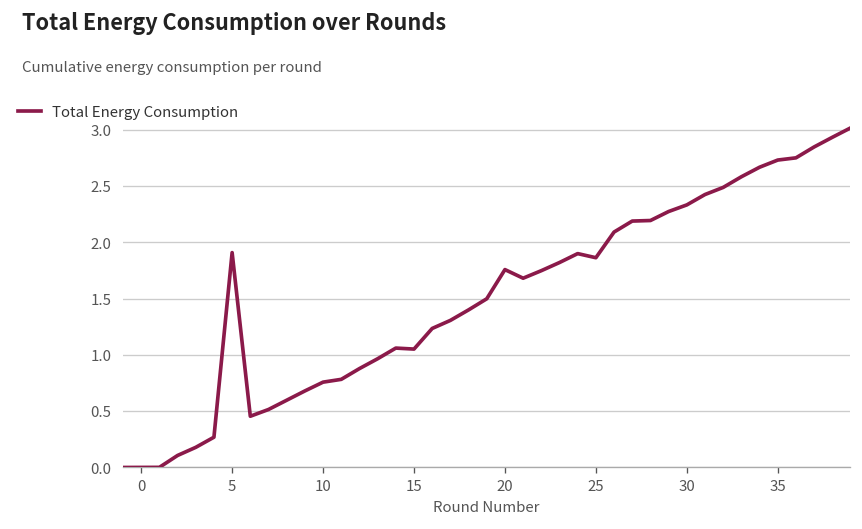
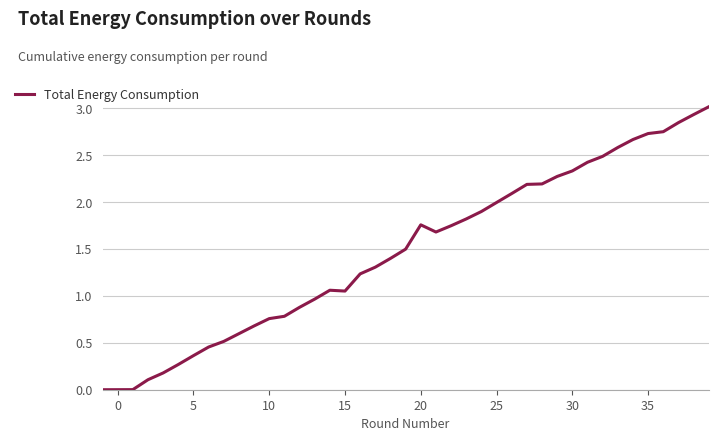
5: 1.9 -> 0.4
25: 1.9 -> 2.0
